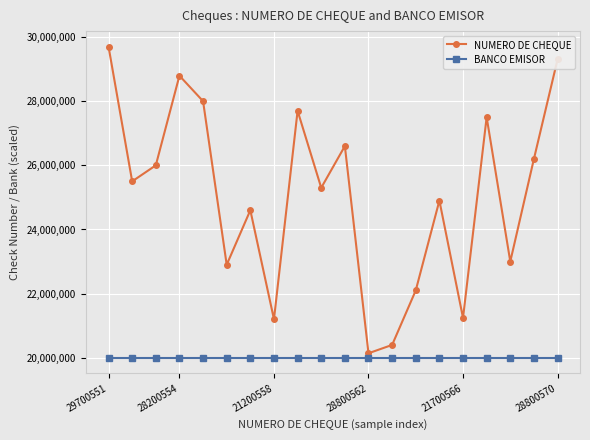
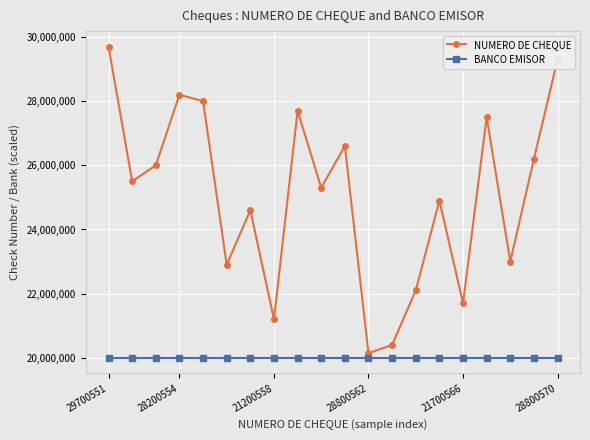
NUMERO DE CHEQUE, 28200554: 28,800,000 -> 28,200,000
NUMERO DE CHEQUE, 21700566: 21,200,000 -> 21,700,000
